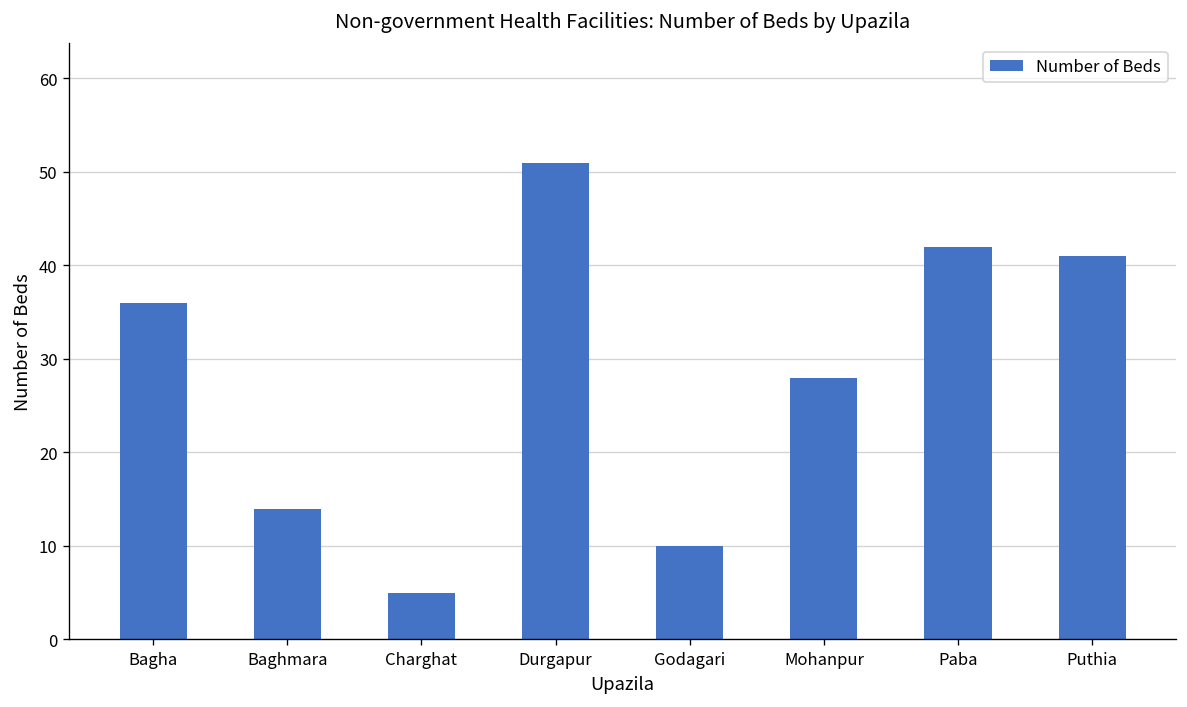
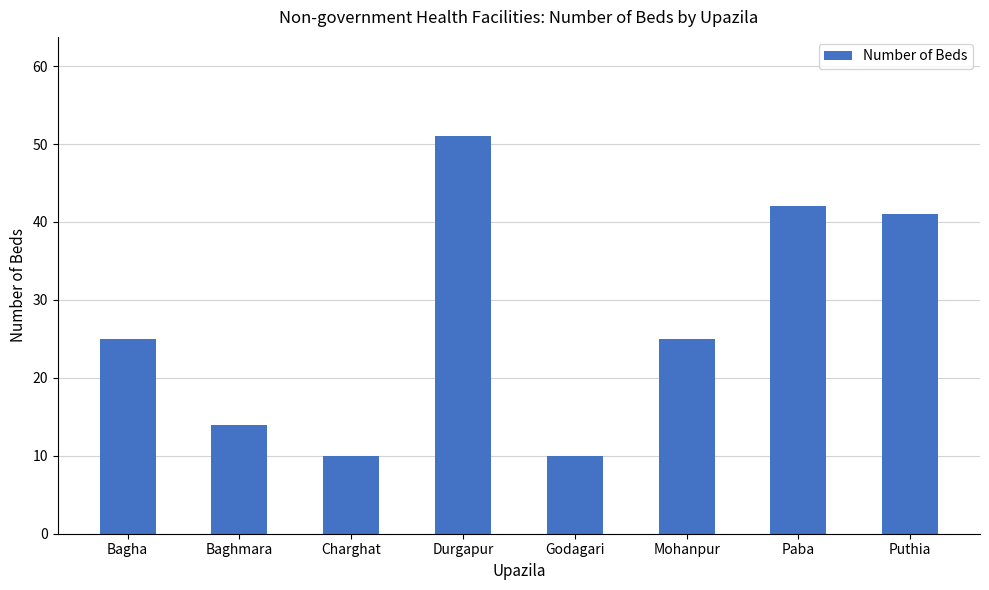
Bagha: 36 -> 25
Charghat: 5 -> 10
Mohanpur: 28 -> 25
